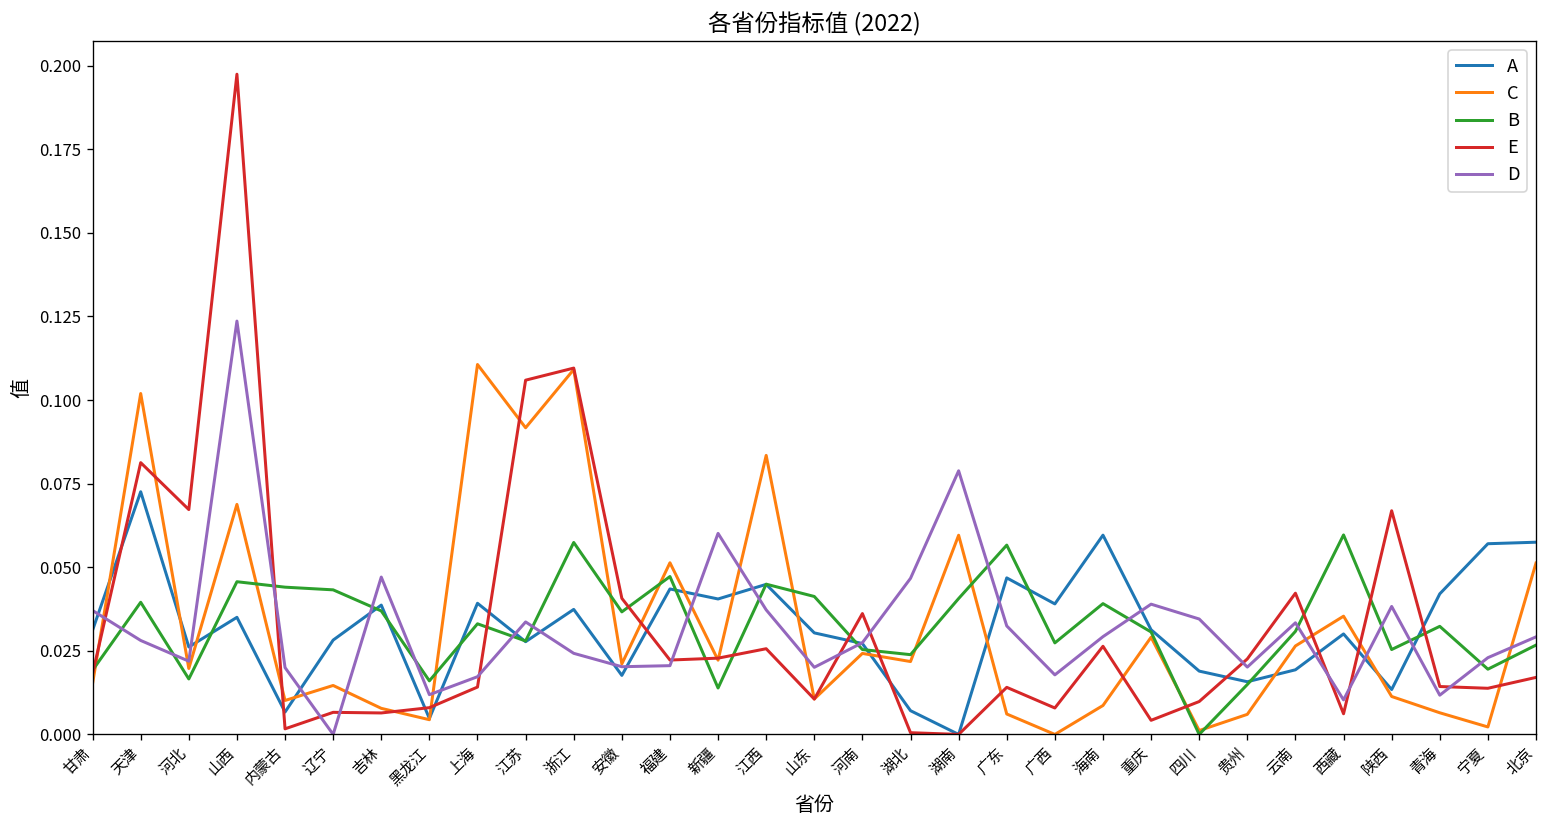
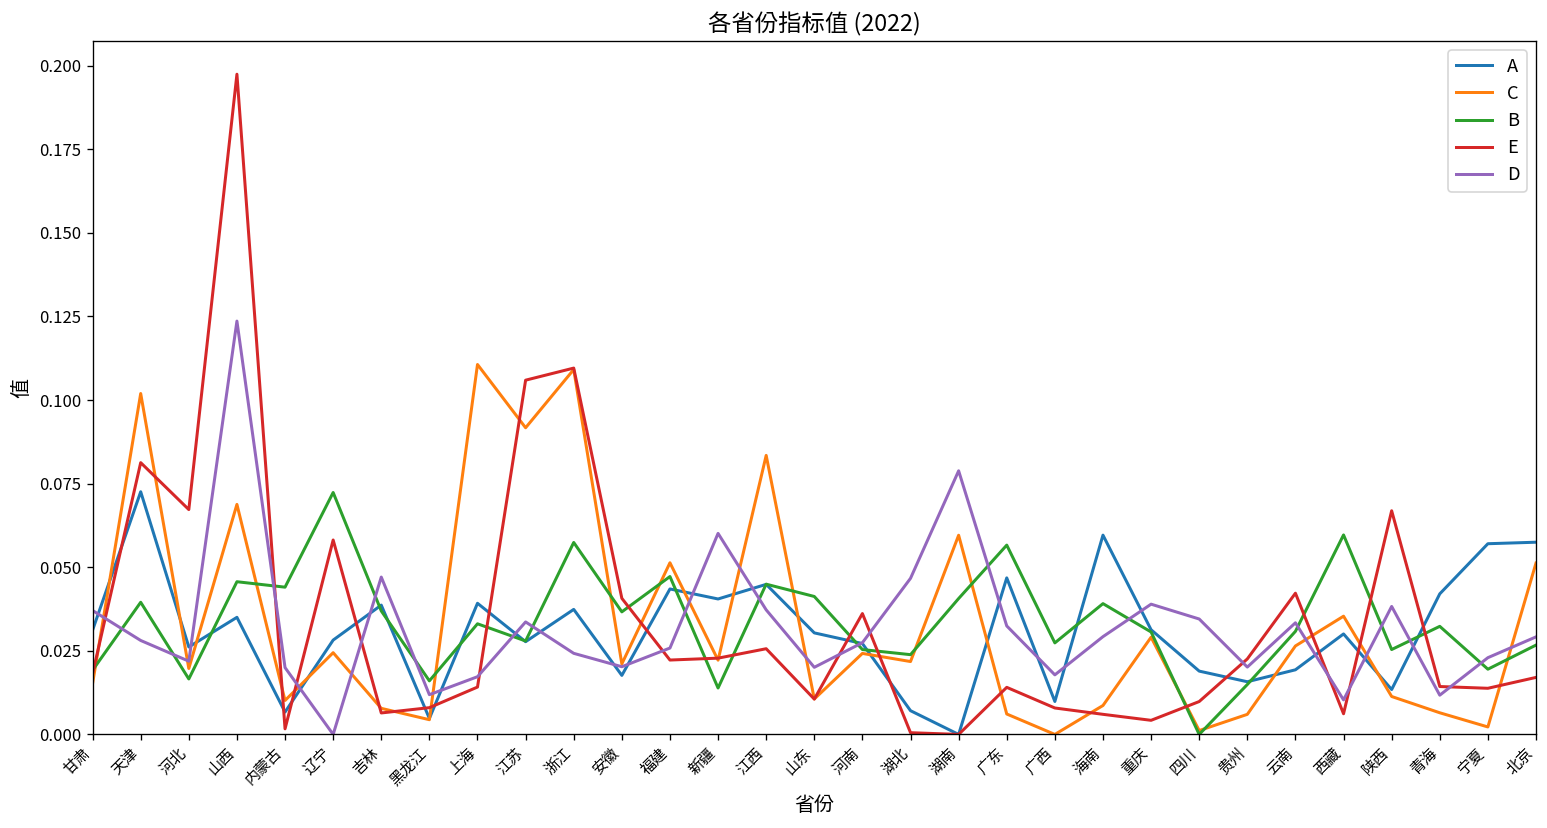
C, 辽宁: 0.015 -> 0.024
B, 辽宁: 0.043 -> 0.072
E, 辽宁: 0.007 -> 0.058
D, 福建: 0.021 -> 0.026
A, 广西: 0.039 -> 0.010
E, 海南: 0.026 -> 0.006
